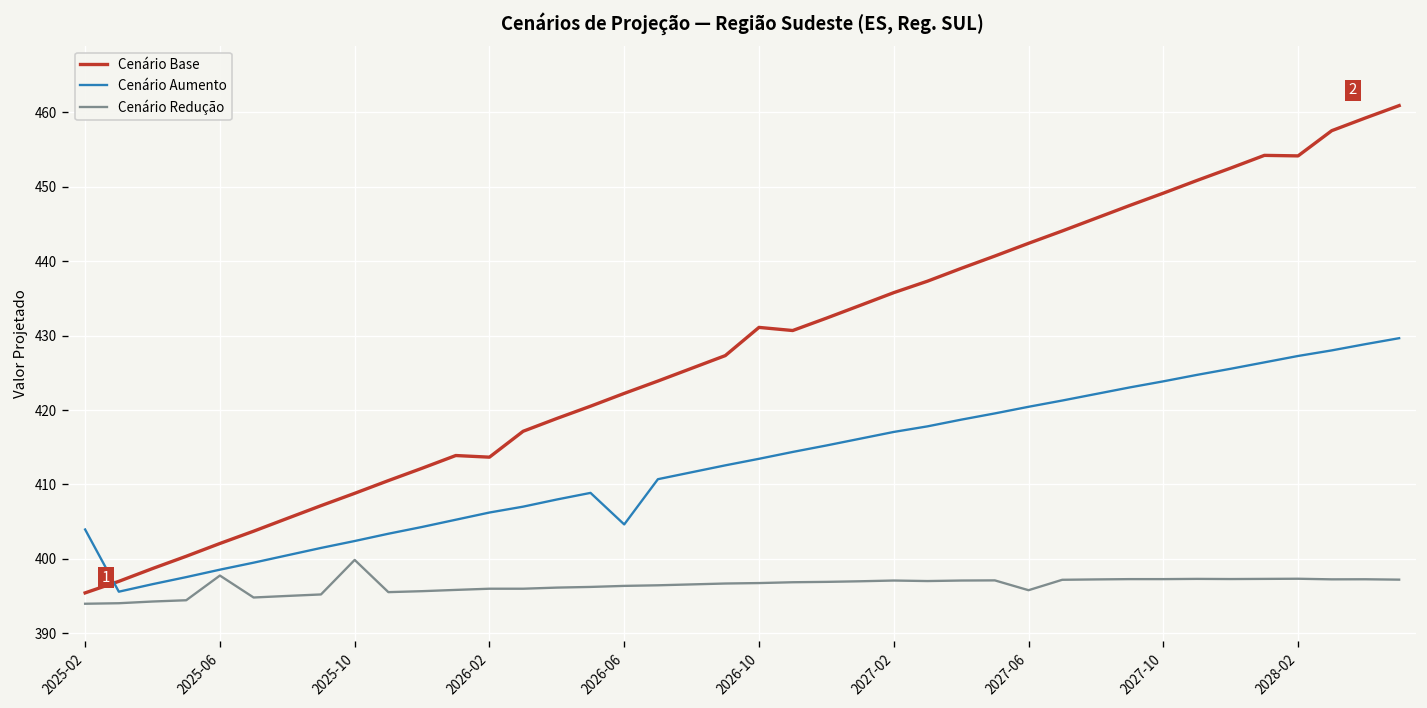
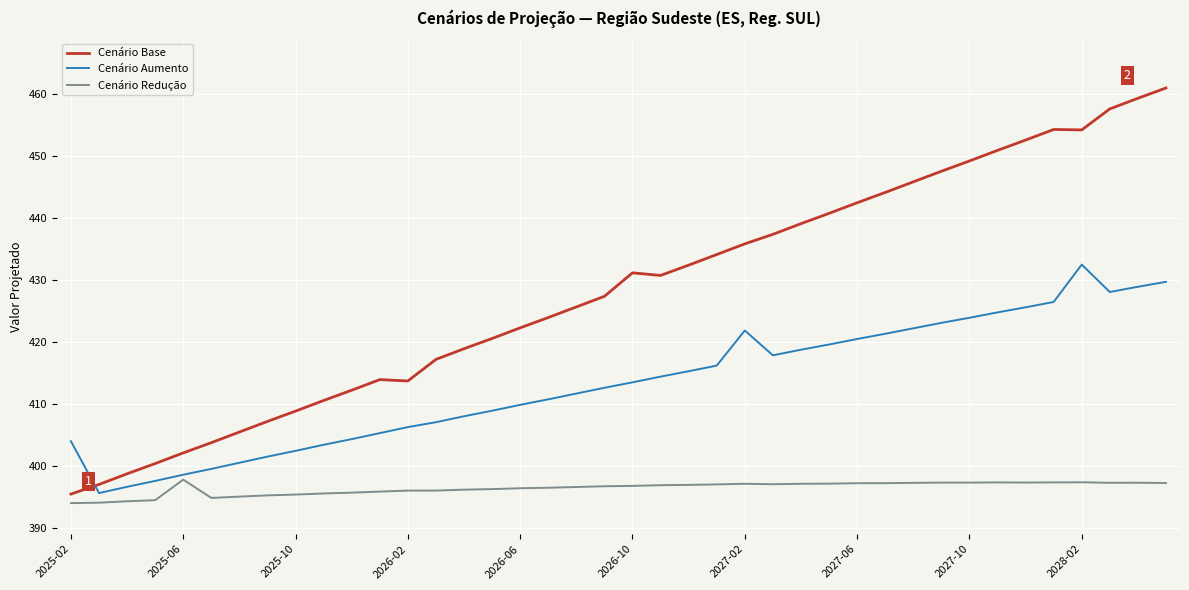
Cenário Redução, 2025-10: 400 -> 395
Cenário Aumento, 2026-06: 405 -> 410
Cenário Aumento, 2027-02: 417 -> 422
Cenário Redução, 2027-06: 396 -> 397
Cenário Aumento, 2028-02: 427 -> 432
